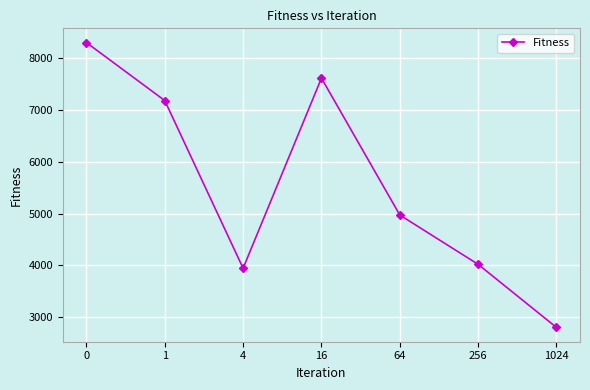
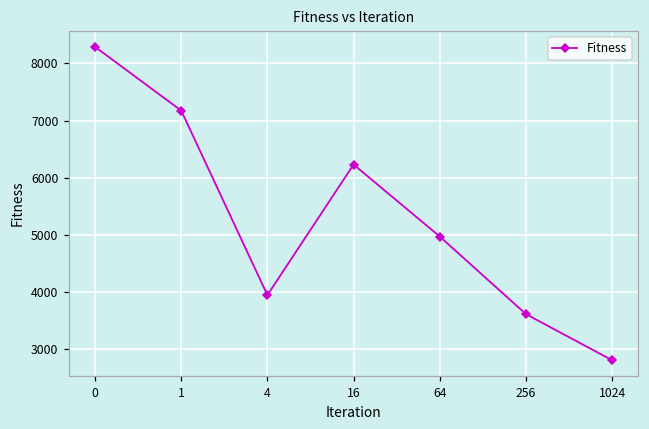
16: 7600 -> 6200
256: 4000 -> 3600
